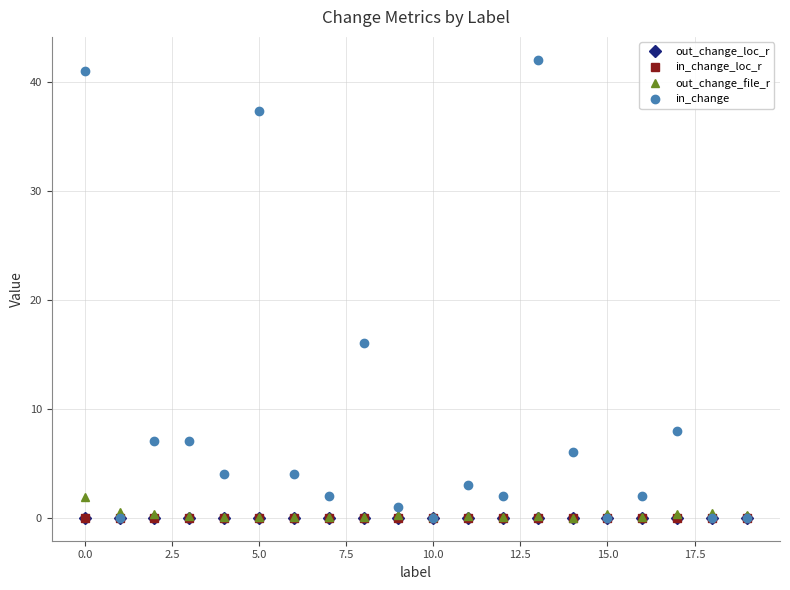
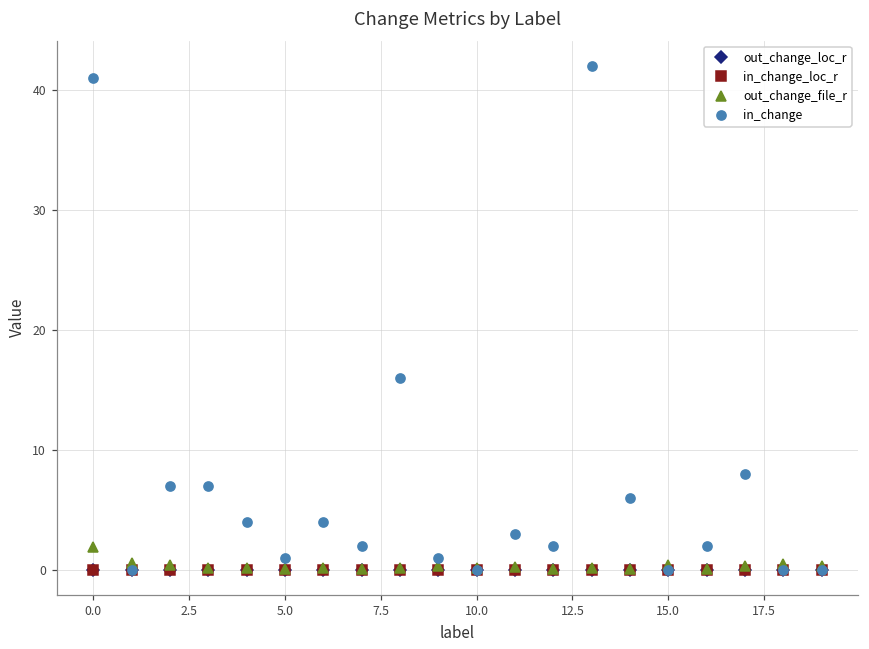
in_change, 5.0: 37.3 -> 1.0
